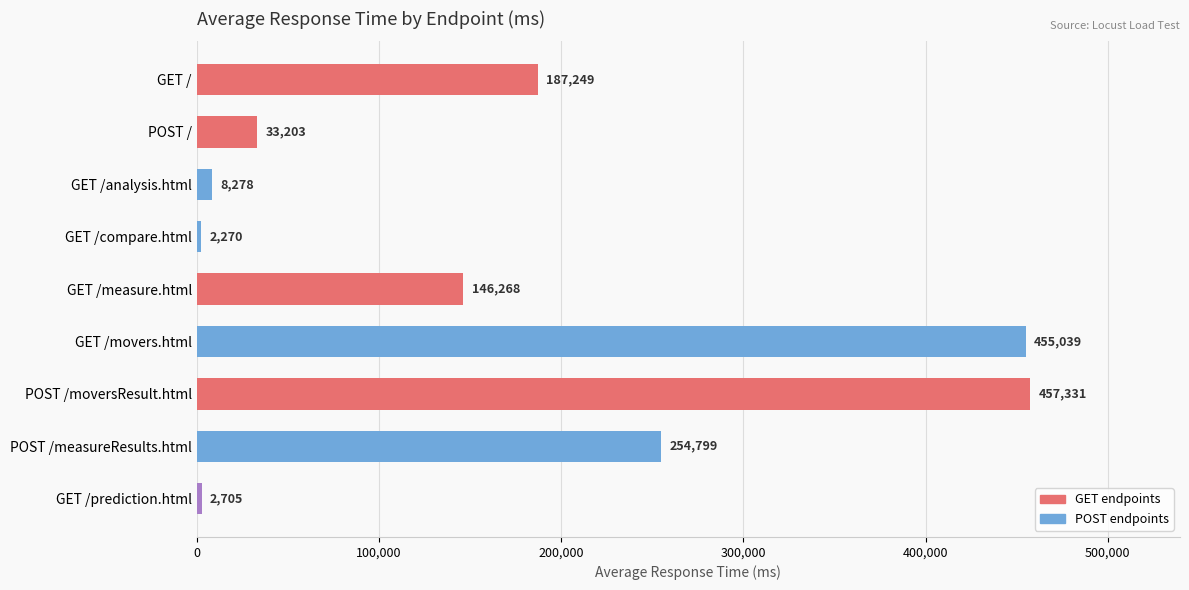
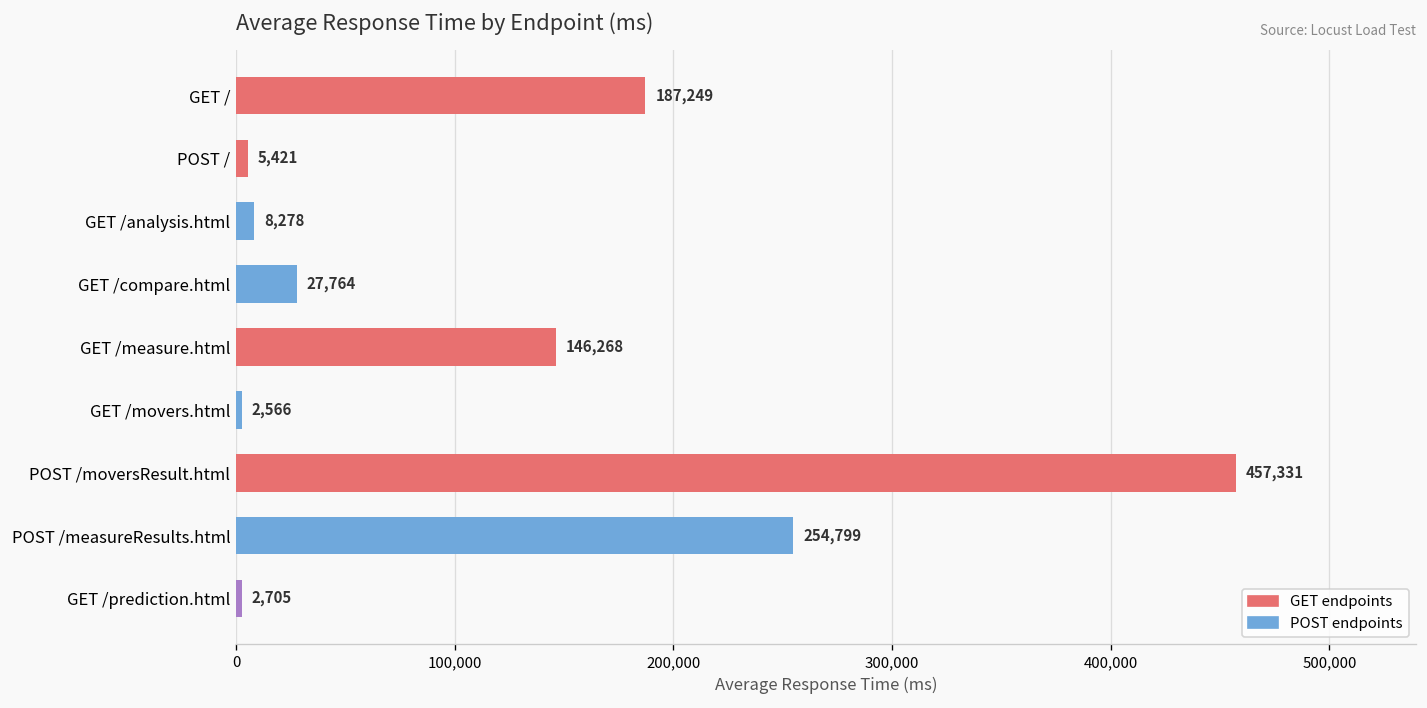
POST /: 33,203 -> 5,421
GET /compare.html: 2,270 -> 27,764
GET /movers.html: 455,039 -> 2,566
